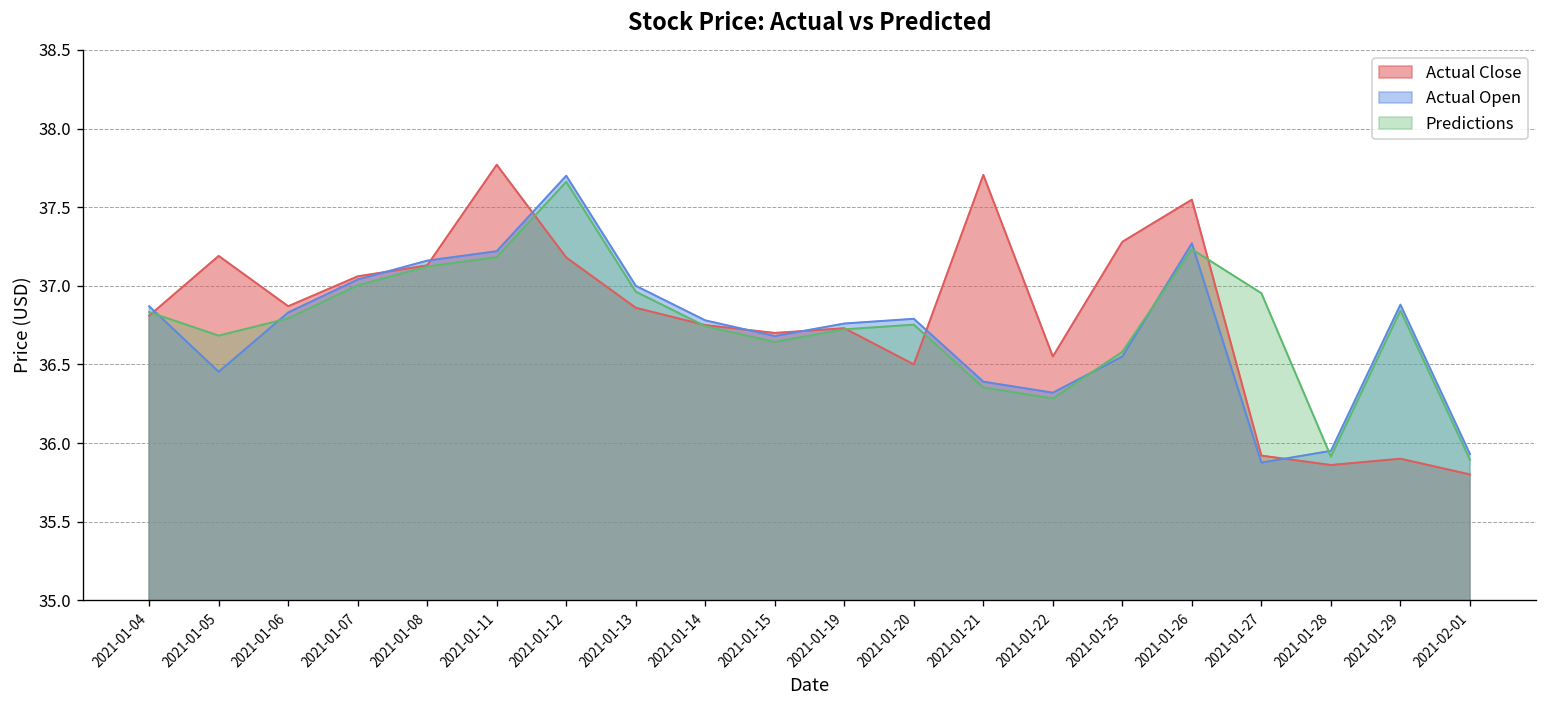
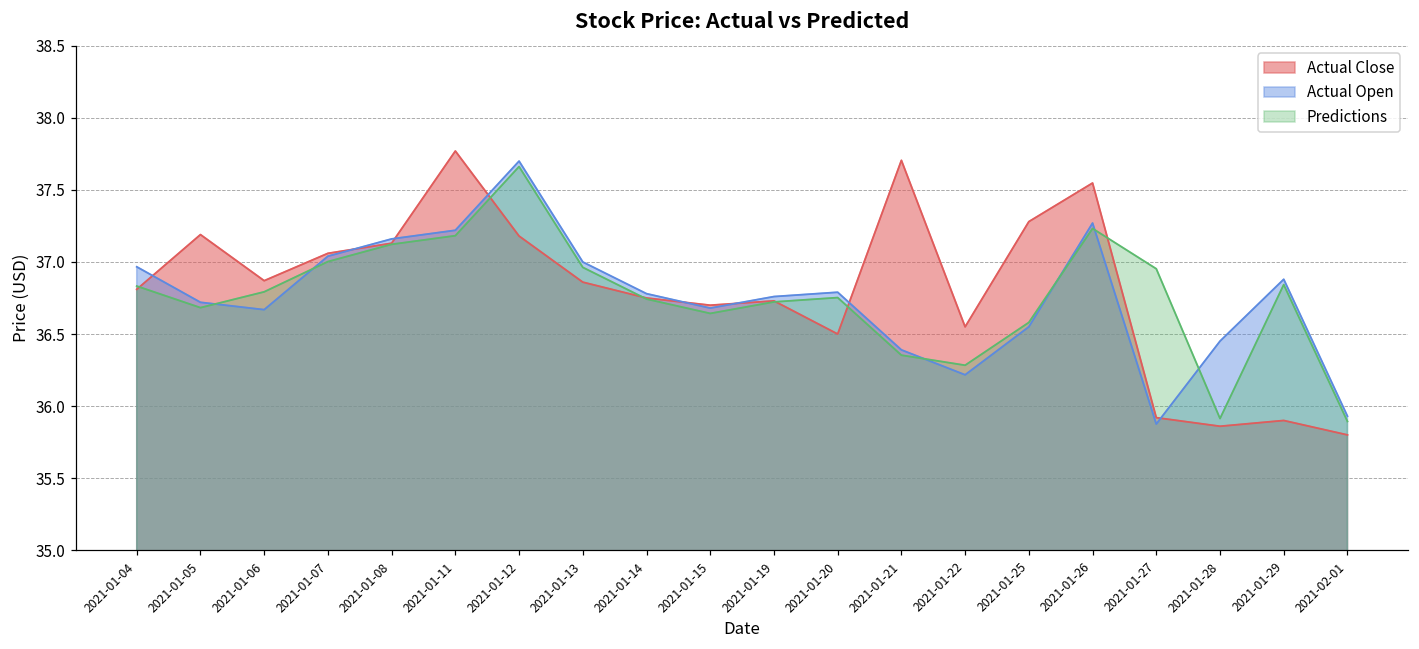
Actual Open, 2021-01-04: 36.87 -> 36.97
Actual Open, 2021-01-05: 36.45 -> 36.72
Actual Open, 2021-01-06: 36.83 -> 36.67
Actual Open, 2021-01-22: 36.32 -> 36.22
Actual Open, 2021-01-28: 35.95 -> 36.45
